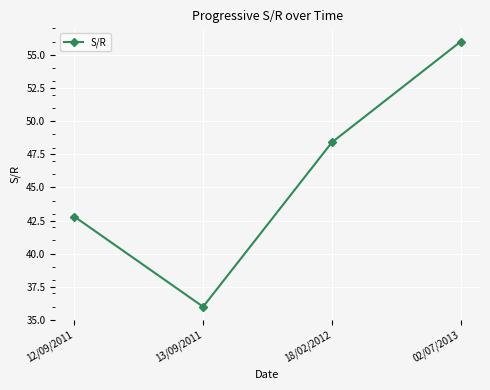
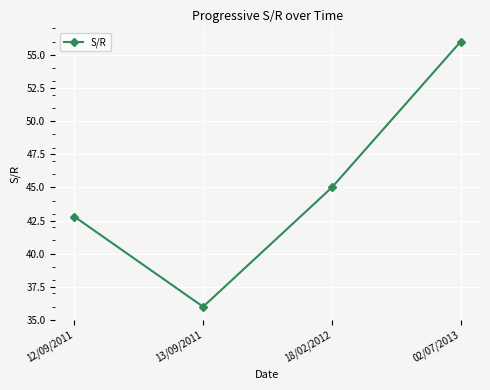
18/02/2012: 48.4 -> 45.0
